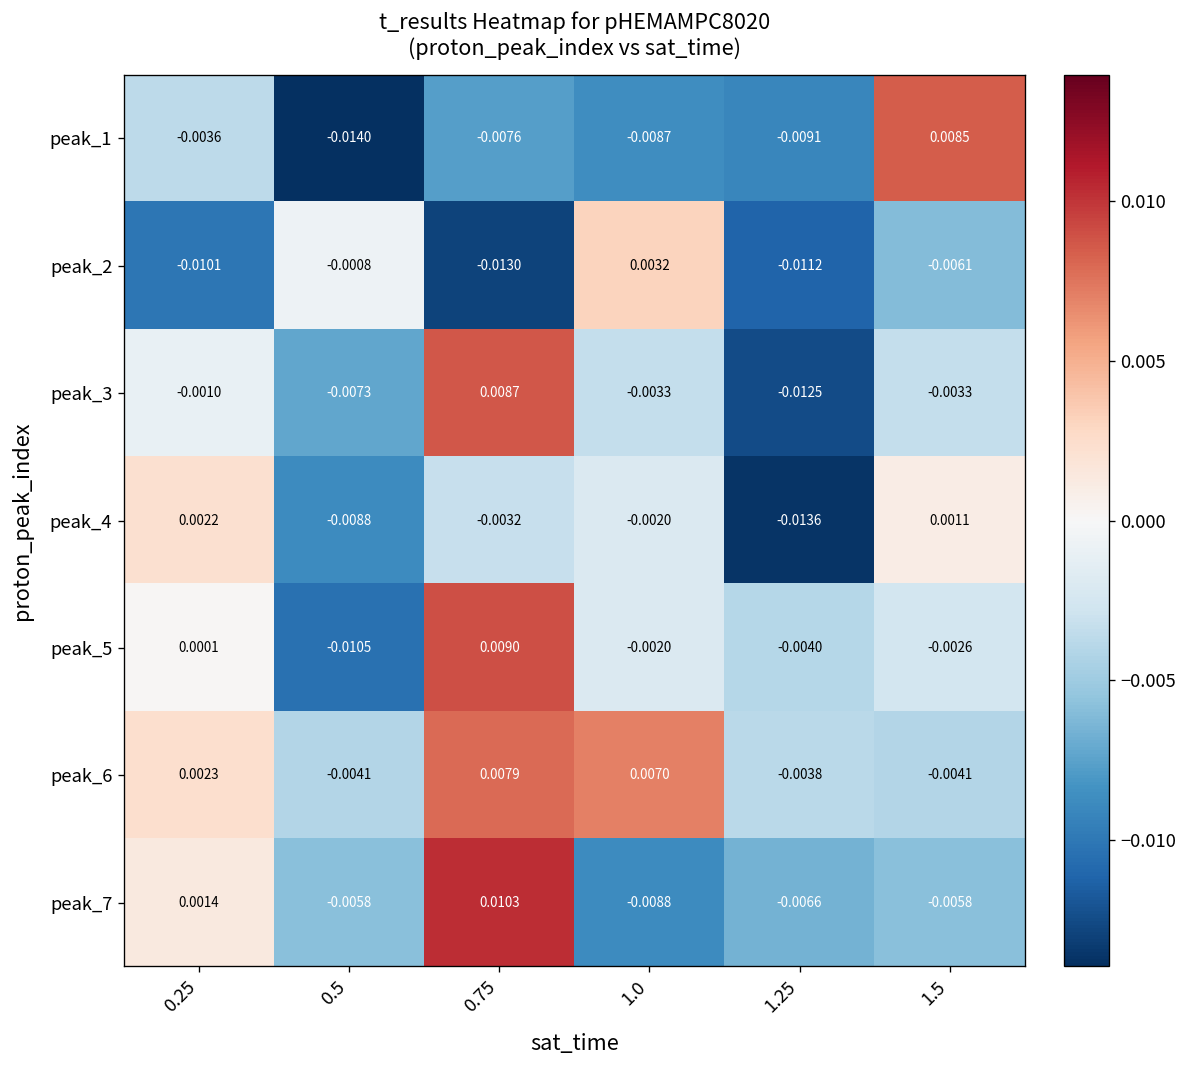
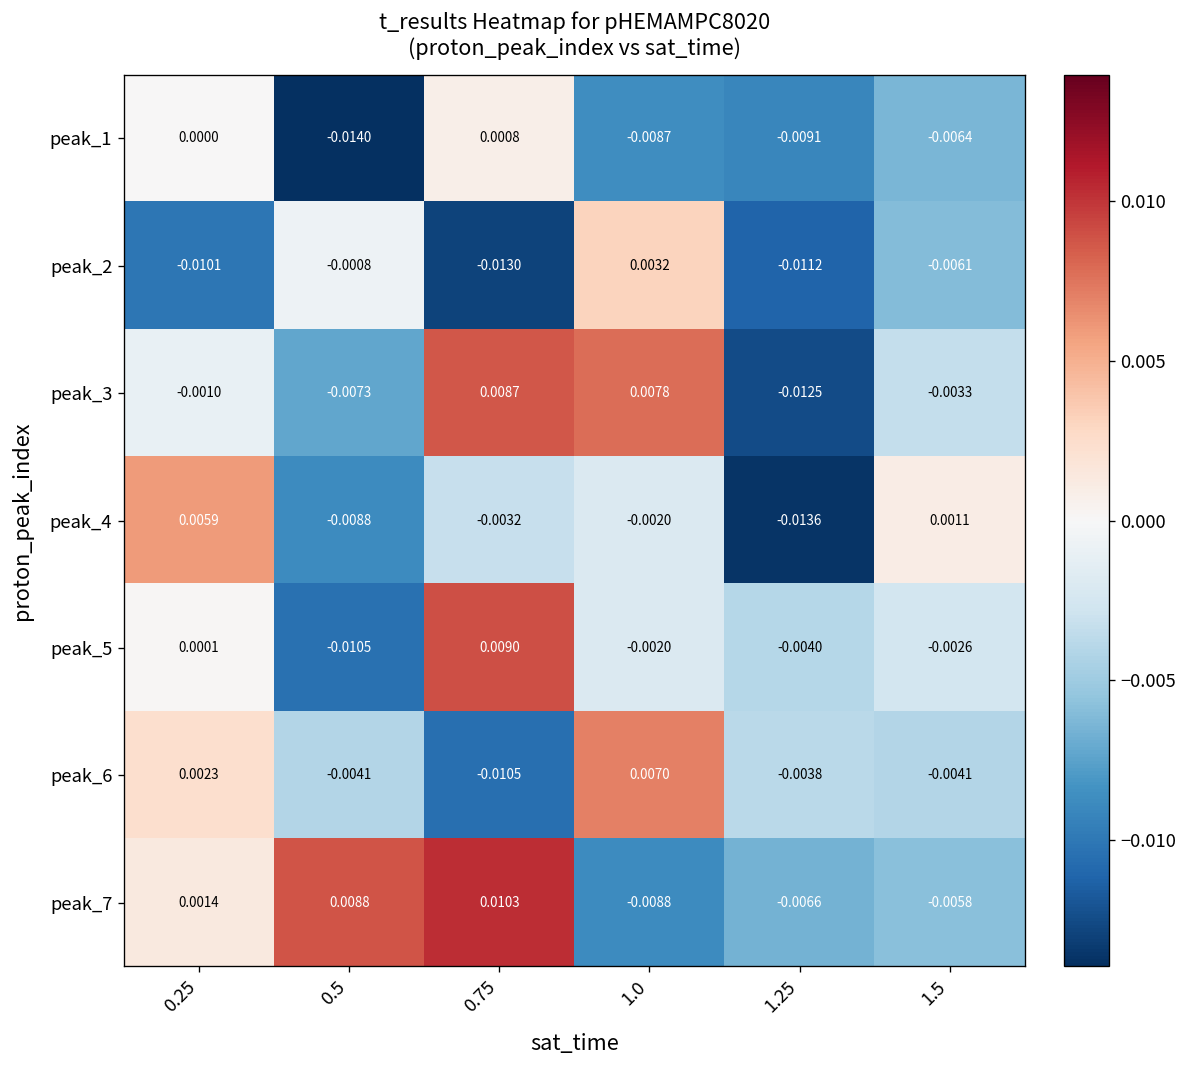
peak_1, 0.25: -0.0036 -> 0.0000
peak_1, 0.75: -0.0076 -> 0.0008
peak_1, 1.5: 0.0085 -> -0.0064
peak_3, 1.0: -0.0033 -> 0.0078
peak_4, 0.25: 0.0022 -> 0.0059
peak_6, 0.75: 0.0079 -> -0.0105
peak_7, 0.5: -0.0058 -> 0.0088
